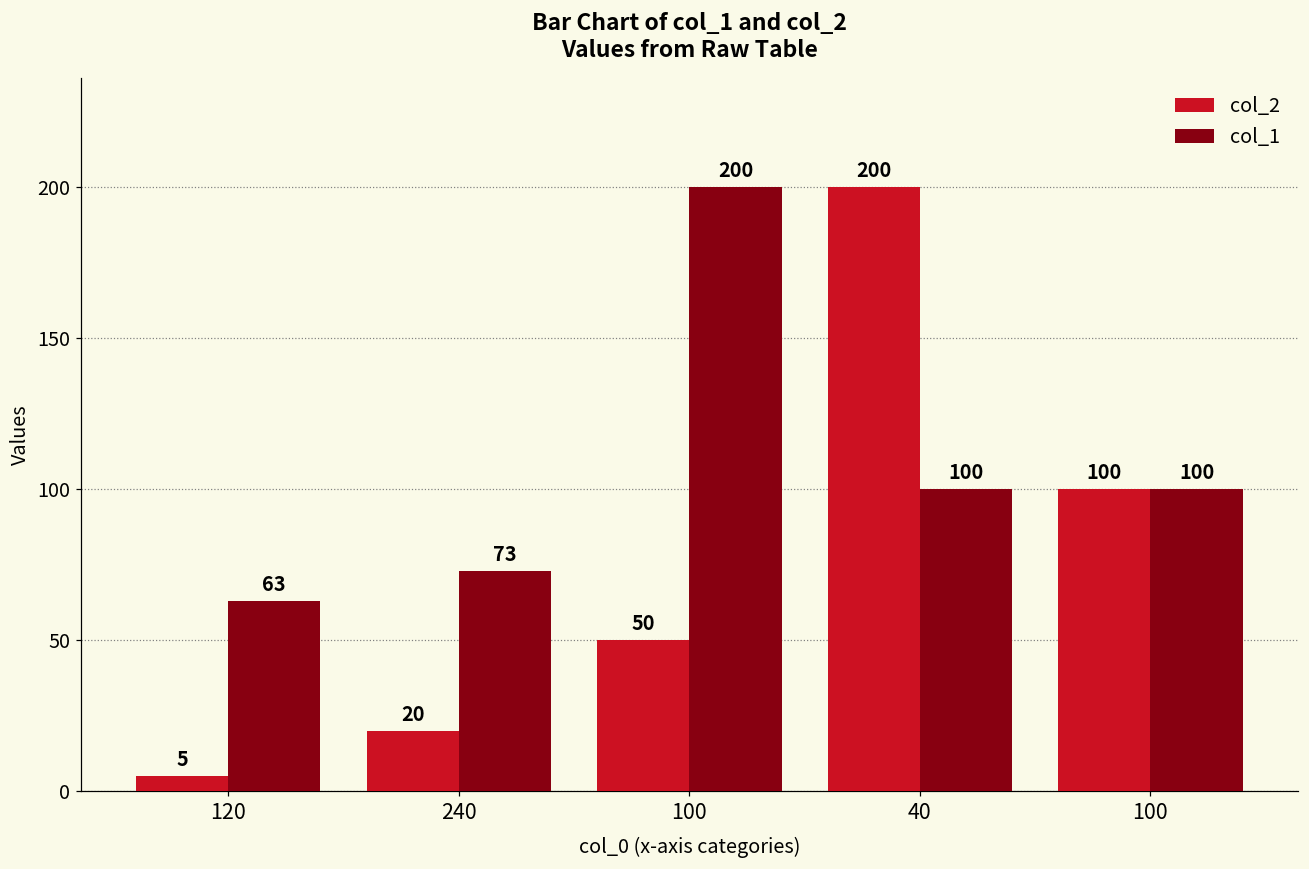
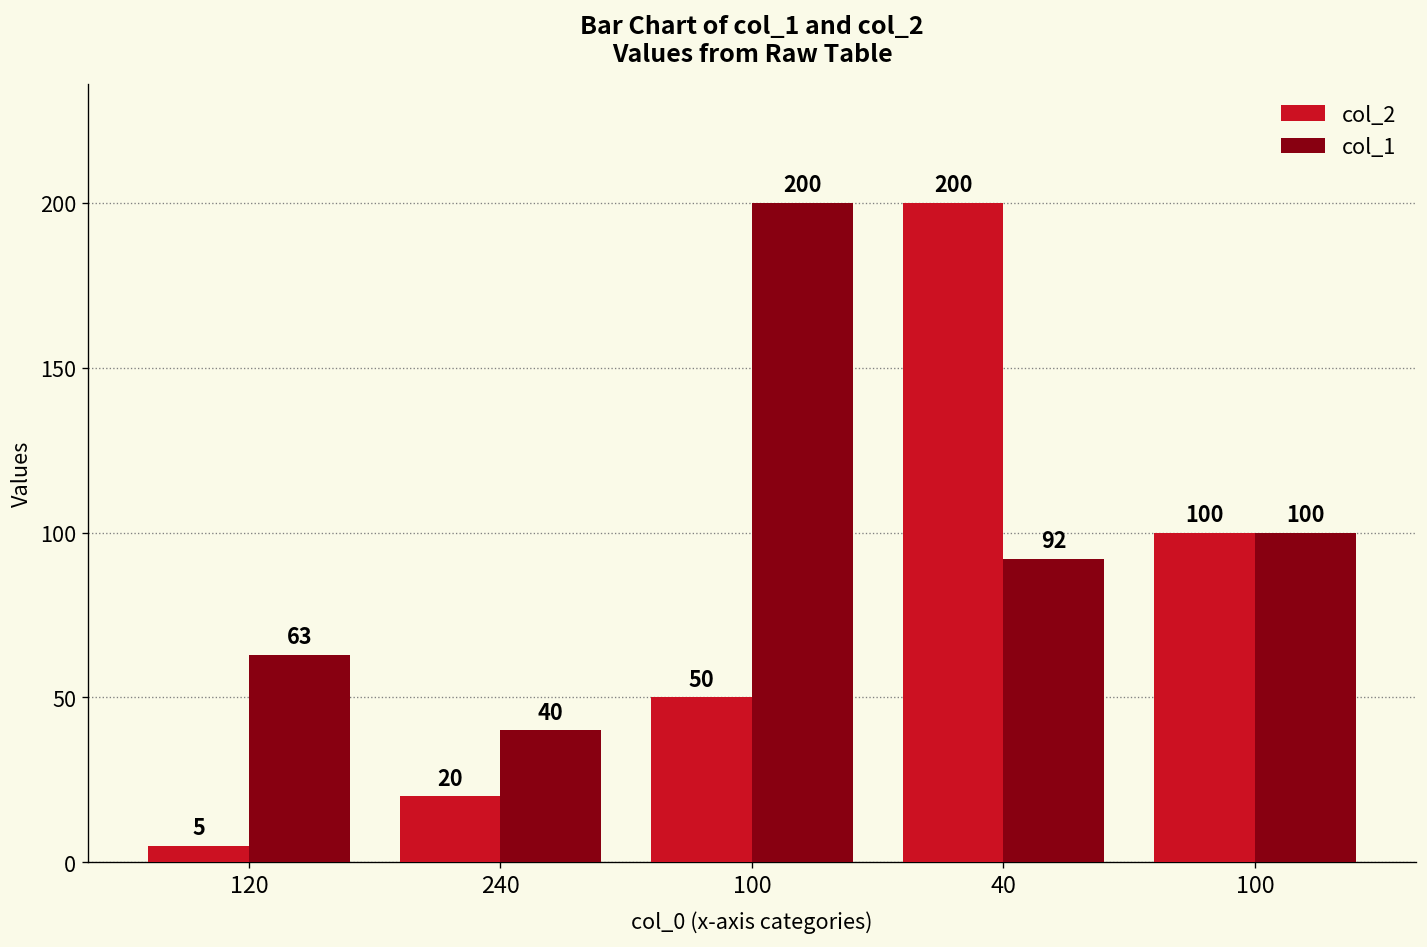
col_1, 240: 73 -> 40
col_1, 40: 100 -> 92
